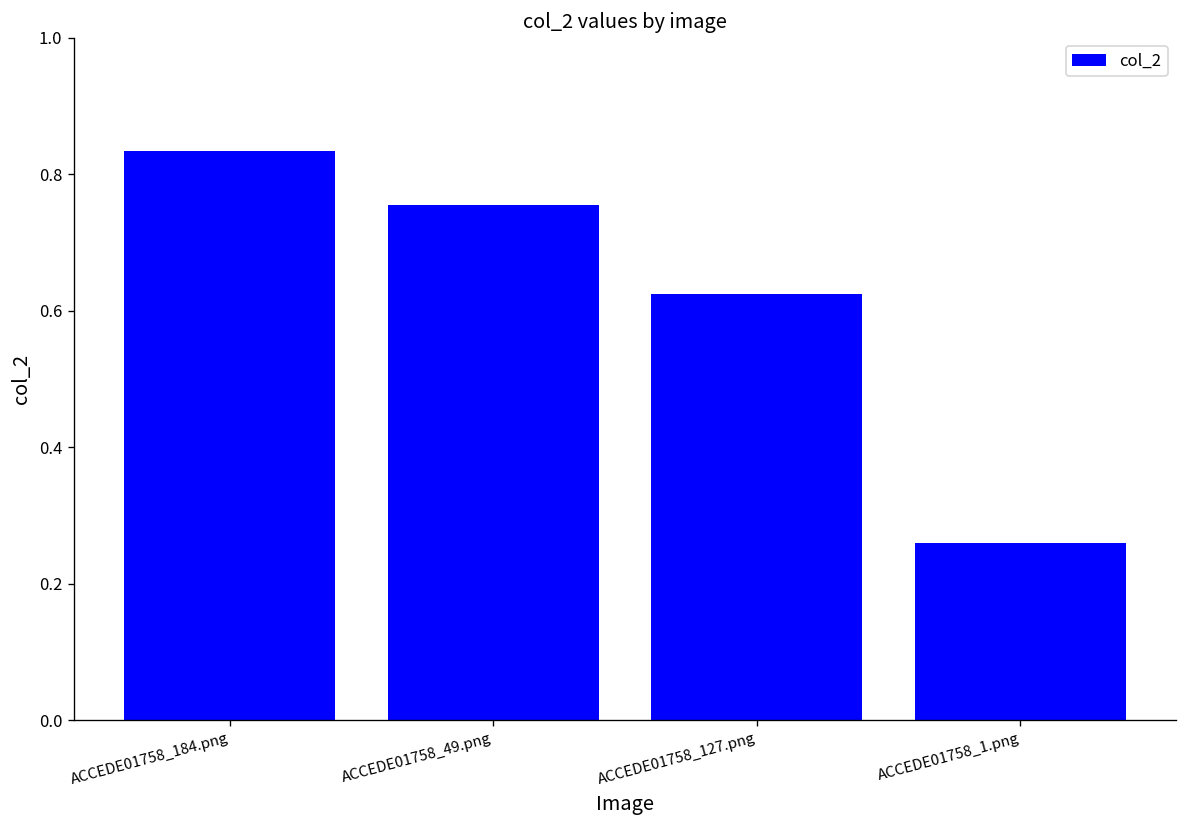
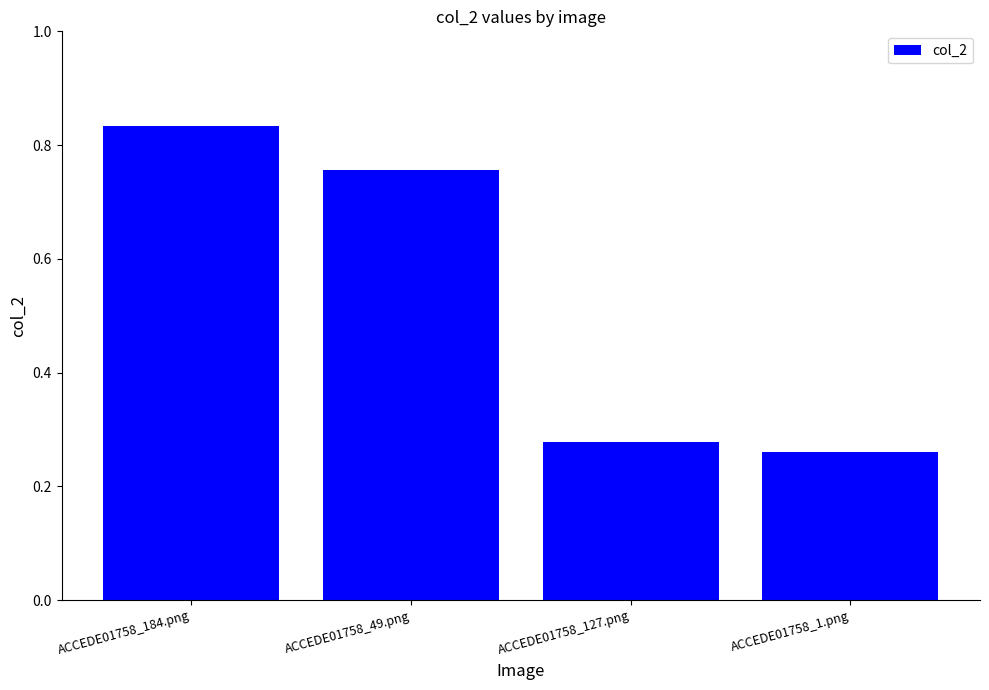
ACCEDE01758_127.png: 0.62 -> 0.28
